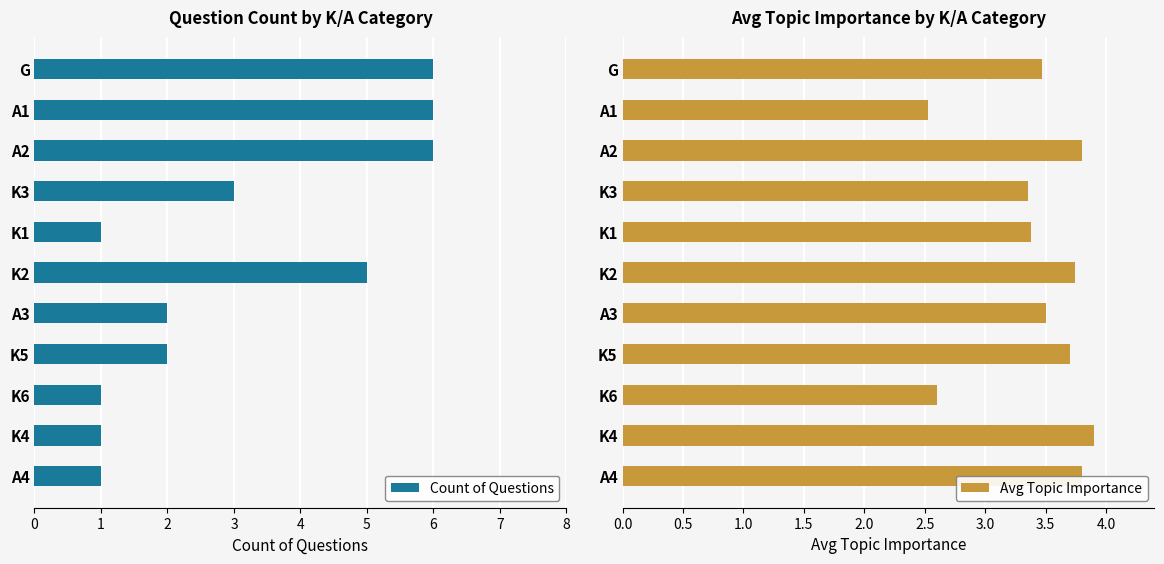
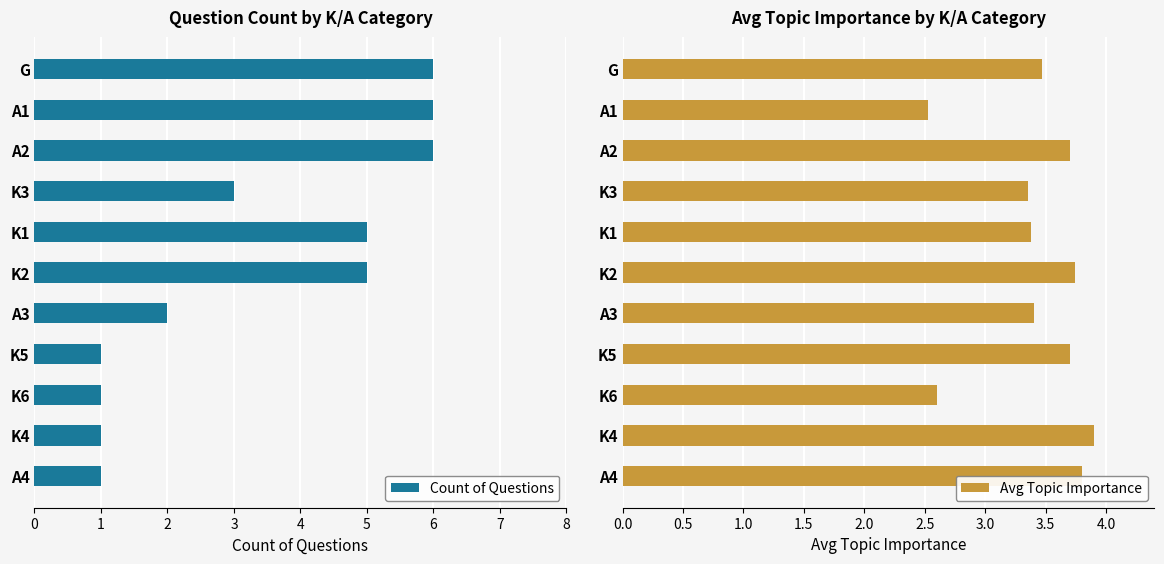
Question Count by K/A Category, K1: 1 -> 5
Question Count by K/A Category, K5: 2 -> 1
Avg Topic Importance by K/A Category, A2: 3.8 -> 3.7
Avg Topic Importance by K/A Category, A3: 3.5 -> 3.4
